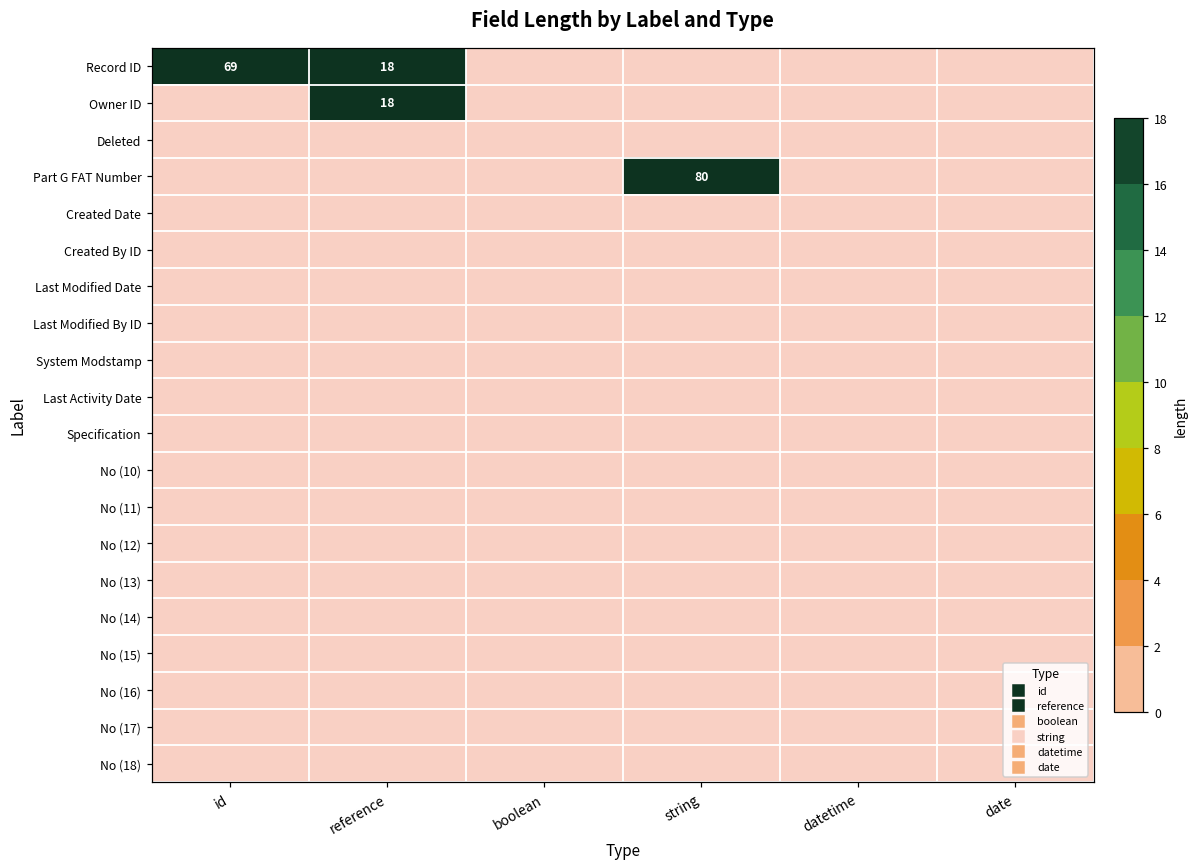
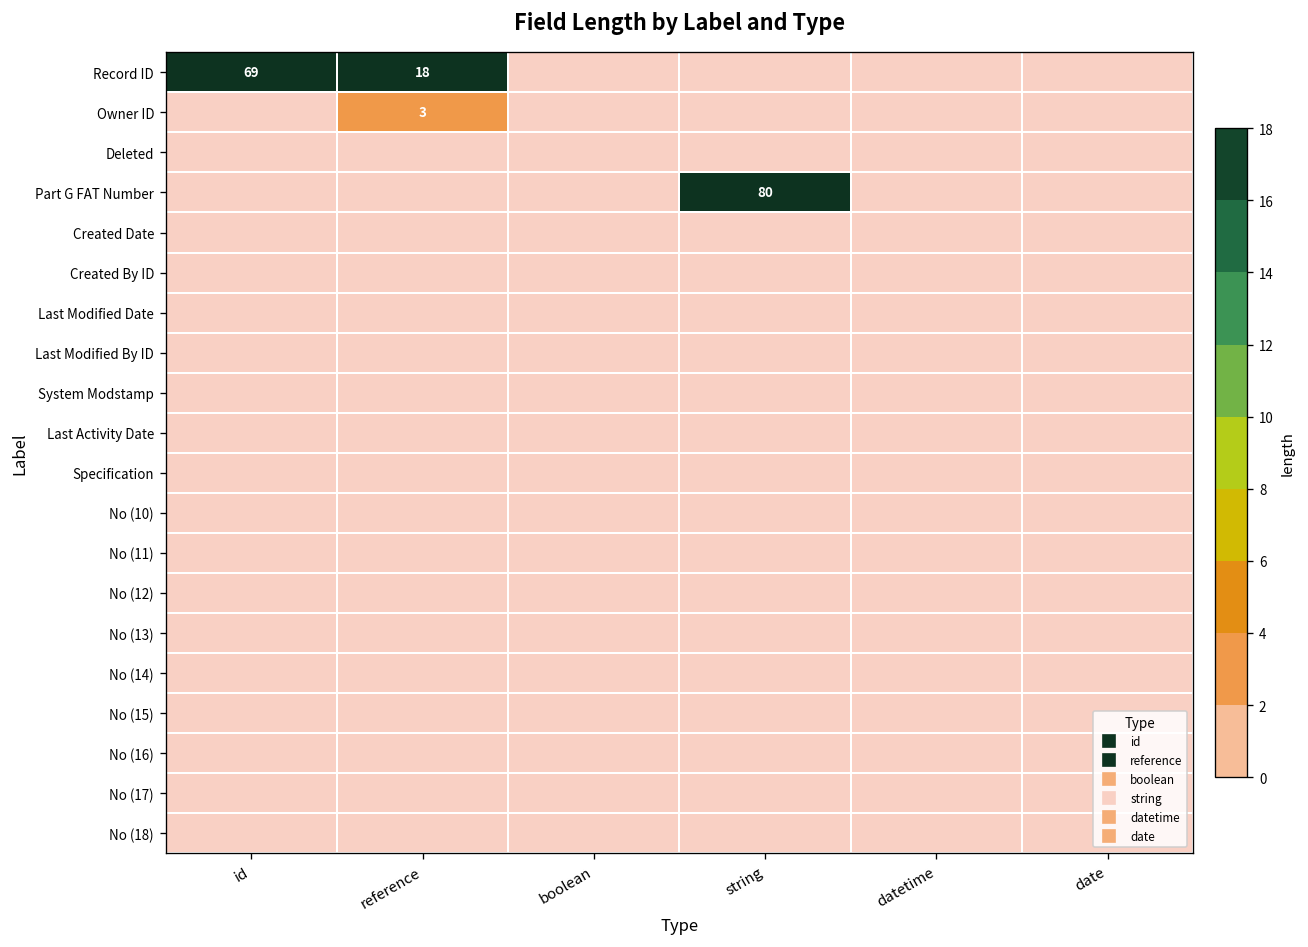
Owner ID, reference: 18 -> 3
